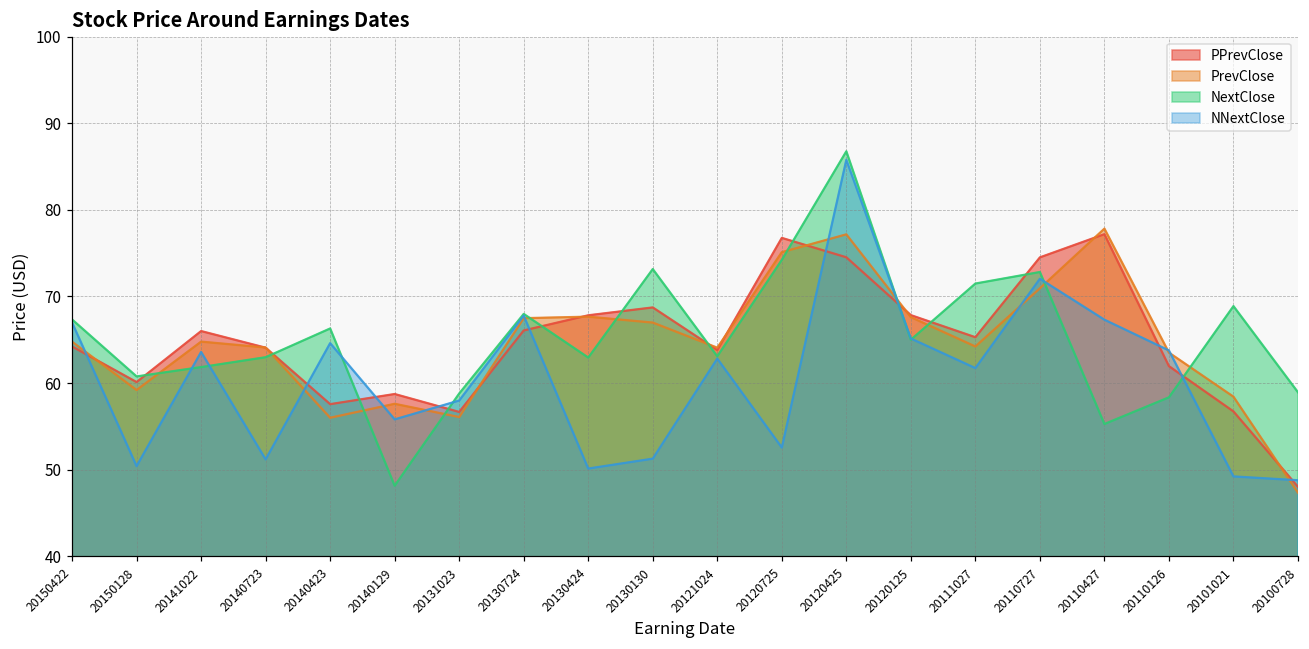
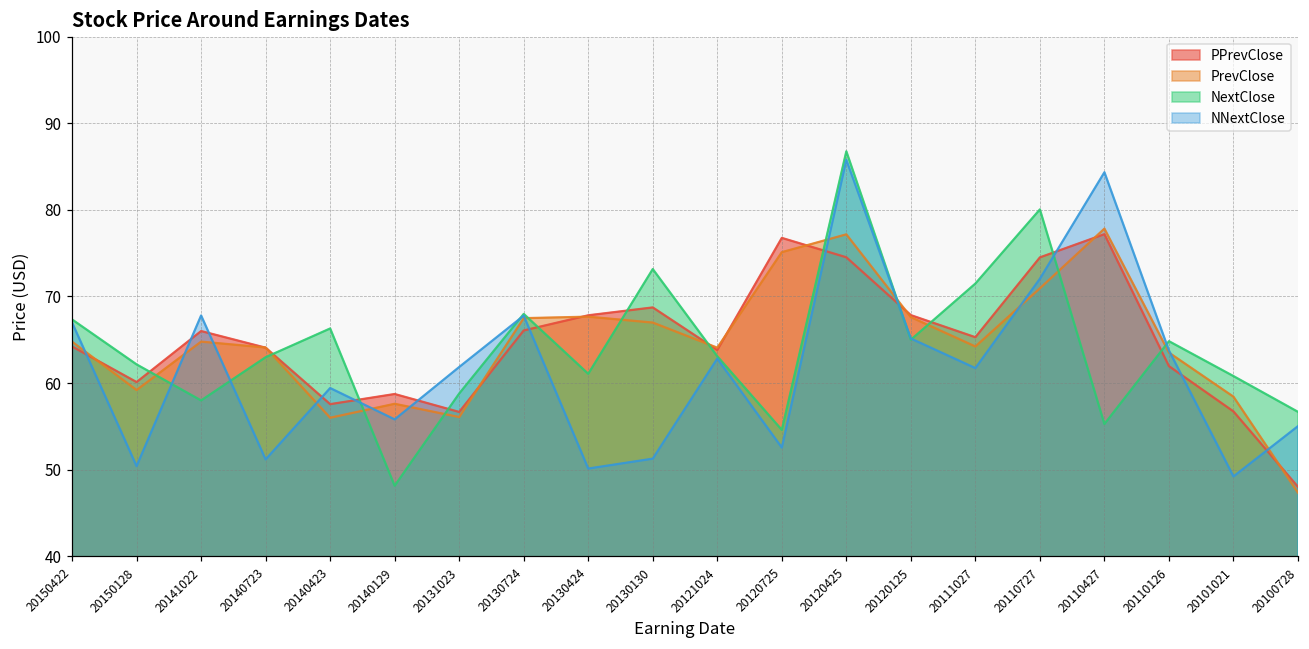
NextClose, 20150128: 61 -> 62
NextClose, 20141022: 62 -> 58
NNextClose, 20141022: 64 -> 68
NNextClose, 20140423: 65 -> 59
NNextClose, 20131023: 58 -> 62
NextClose, 20130424: 63 -> 61
NextClose, 20120725: 74 -> 55
NextClose, 20110727: 73 -> 80
NNextClose, 20110427: 67 -> 84
NextClose, 20110126: 58 -> 65
NextClose, 20101021: 69 -> 61
NextClose, 20100728: 59 -> 57
NNextClose, 20100728: 49 -> 55
